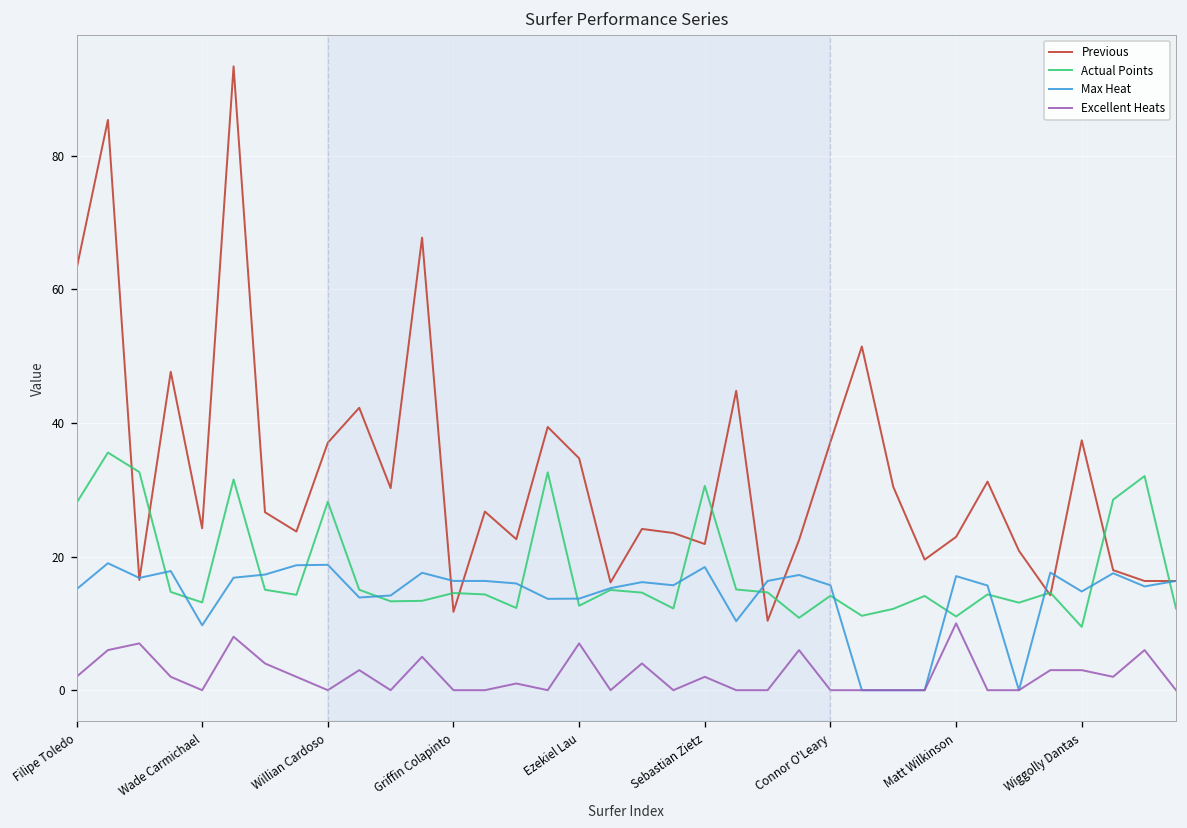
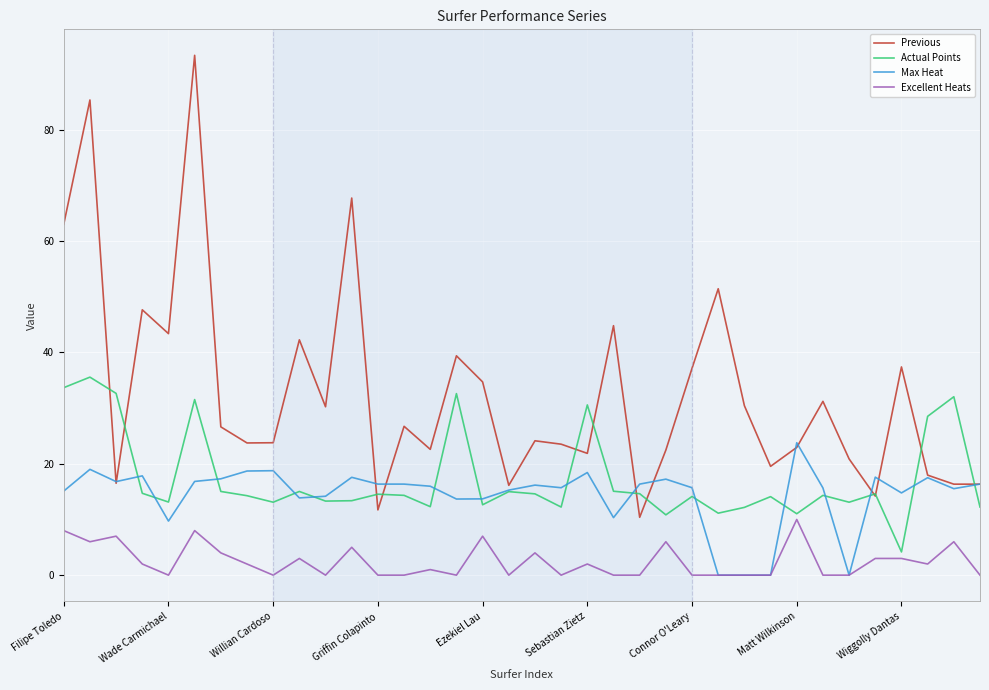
Actual Points, Filipe Toledo: 28 -> 34
Excellent Heats, Filipe Toledo: 2 -> 8
Previous, Wade Carmichael: 24 -> 43
Previous, Willian Cardoso: 37 -> 24
Actual Points, Willian Cardoso: 28 -> 13
Max Heat, Matt Wilkinson: 17 -> 24
Actual Points, Wiggolly Dantas: 9 -> 4
